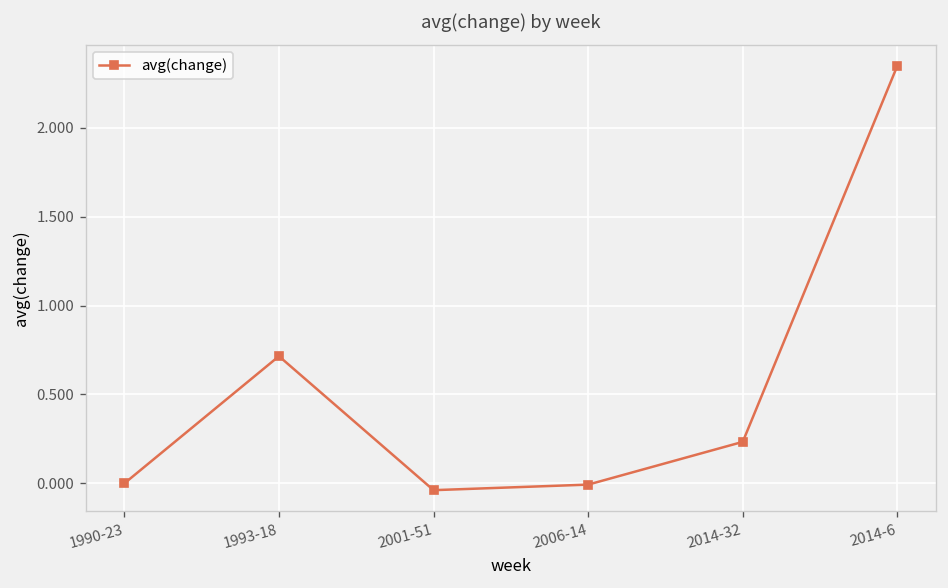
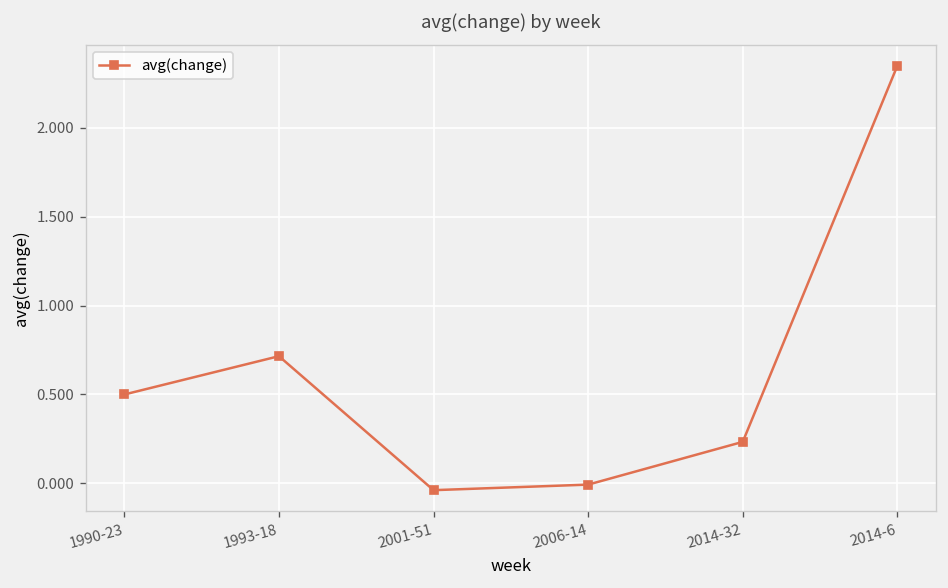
1990-23: 0.0 -> 0.5
